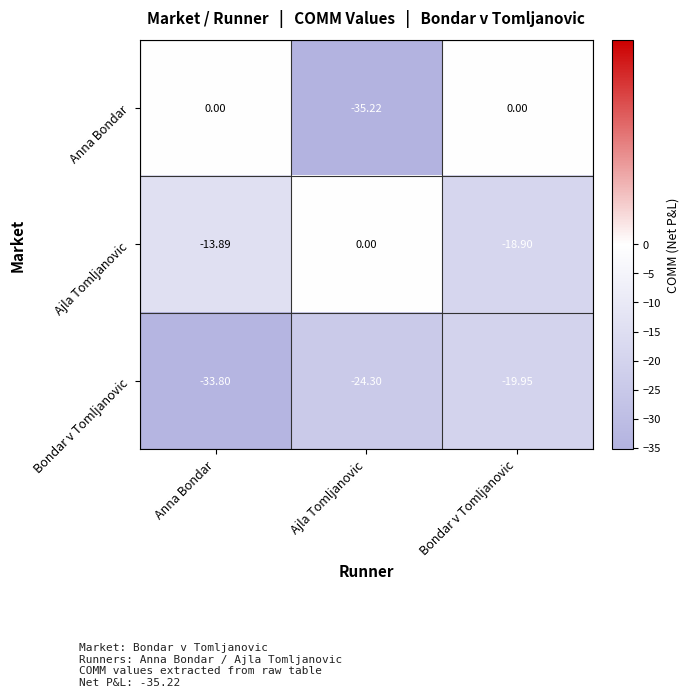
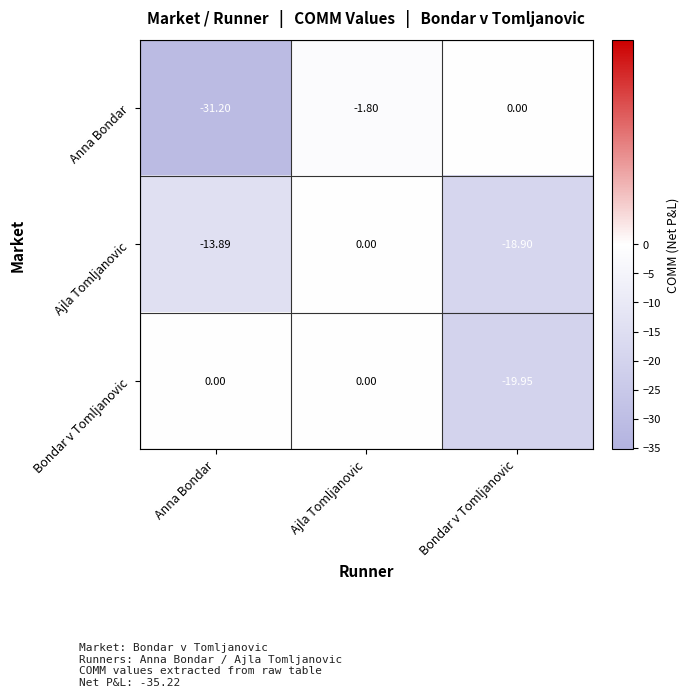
Anna Bondar, Anna Bondar: 0.00 -> -31.20
Anna Bondar, Ajla Tomljanovic: -35.22 -> -1.80
Bondar v Tomljanovic, Anna Bondar: -33.80 -> 0.00
Bondar v Tomljanovic, Ajla Tomljanovic: -24.30 -> 0.00
